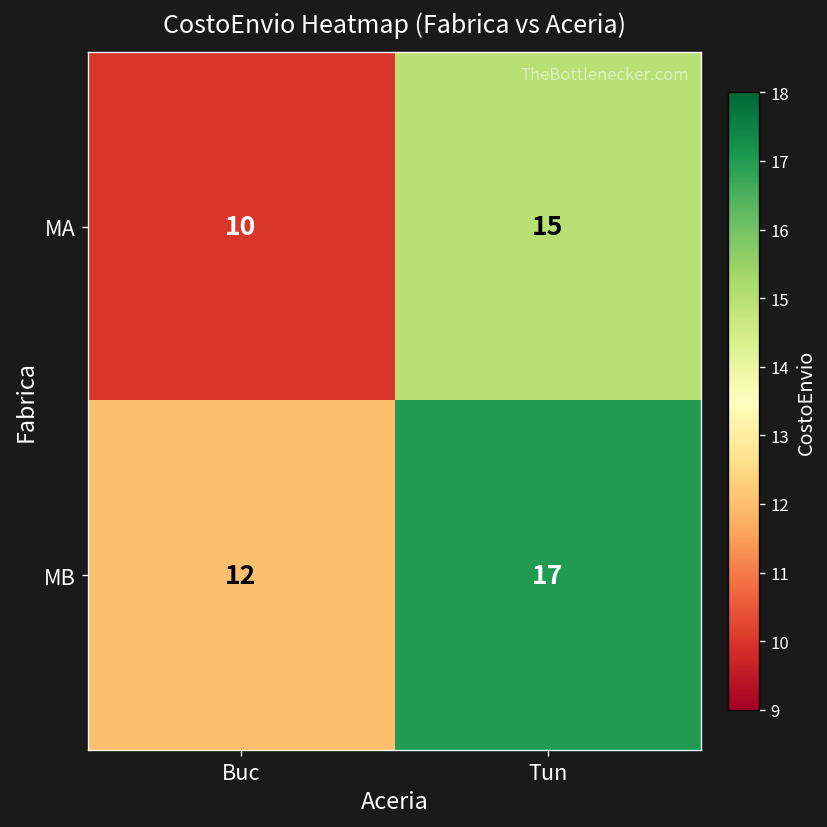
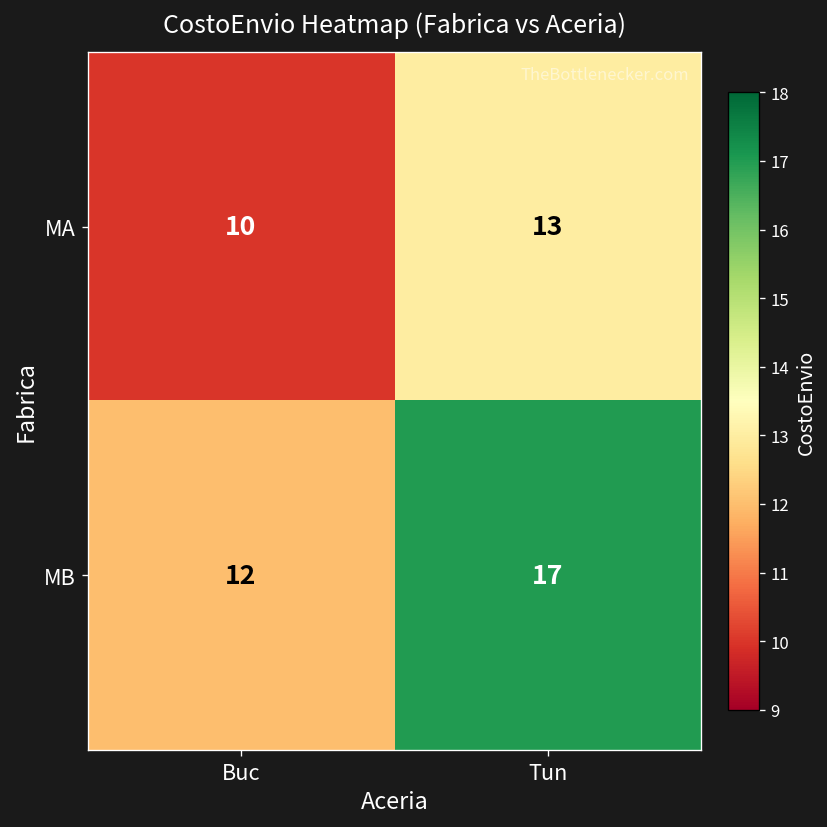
MA, Tun: 15 -> 13
